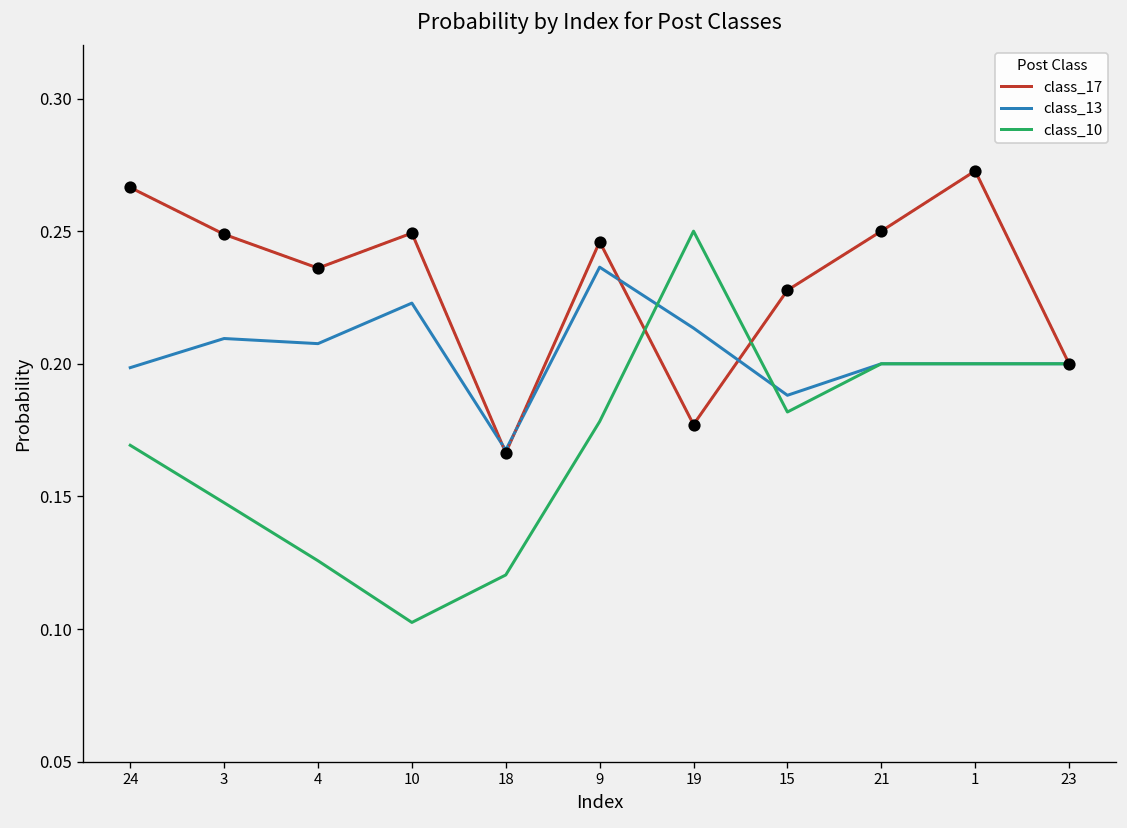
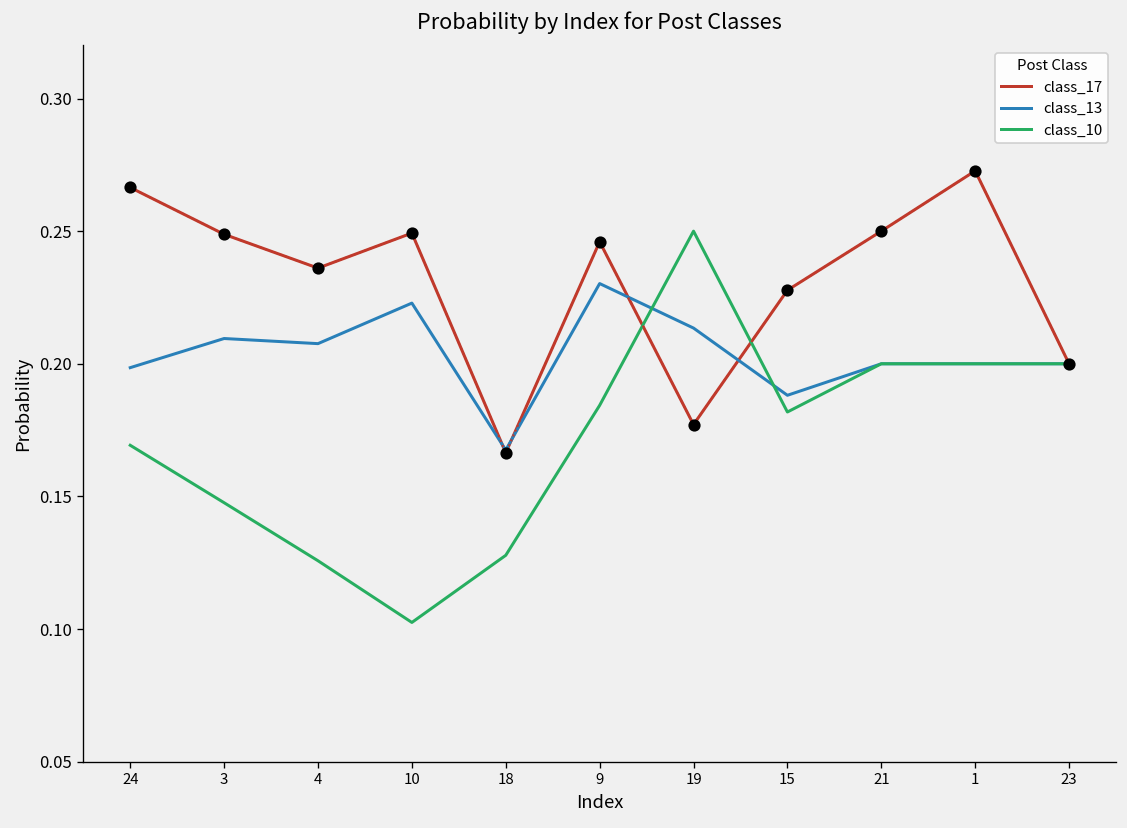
class_10, 18: 0.120 -> 0.128
class_13, 9: 0.236 -> 0.230
class_10, 9: 0.178 -> 0.184
